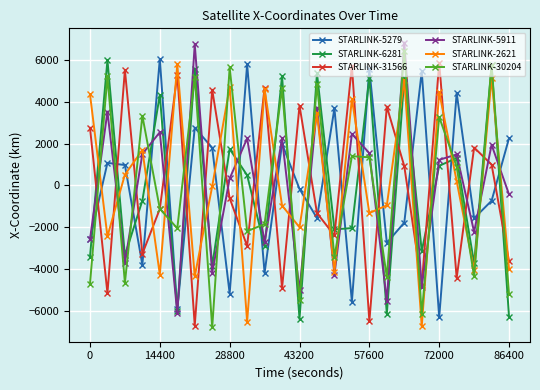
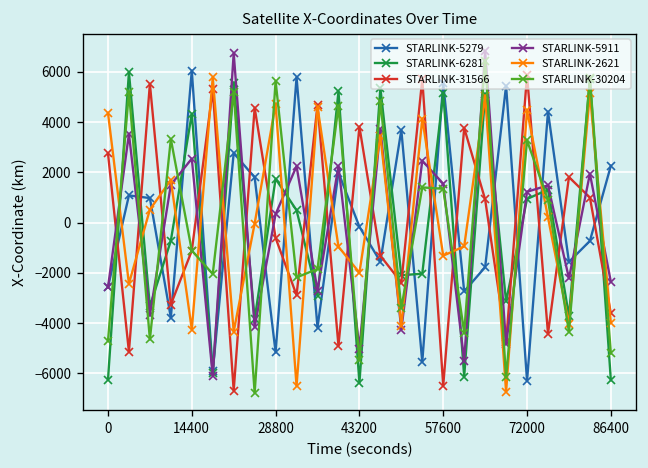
STARLINK-6281, 0: -3400 -> -6300
STARLINK-5911, 86400: -400 -> -2400
